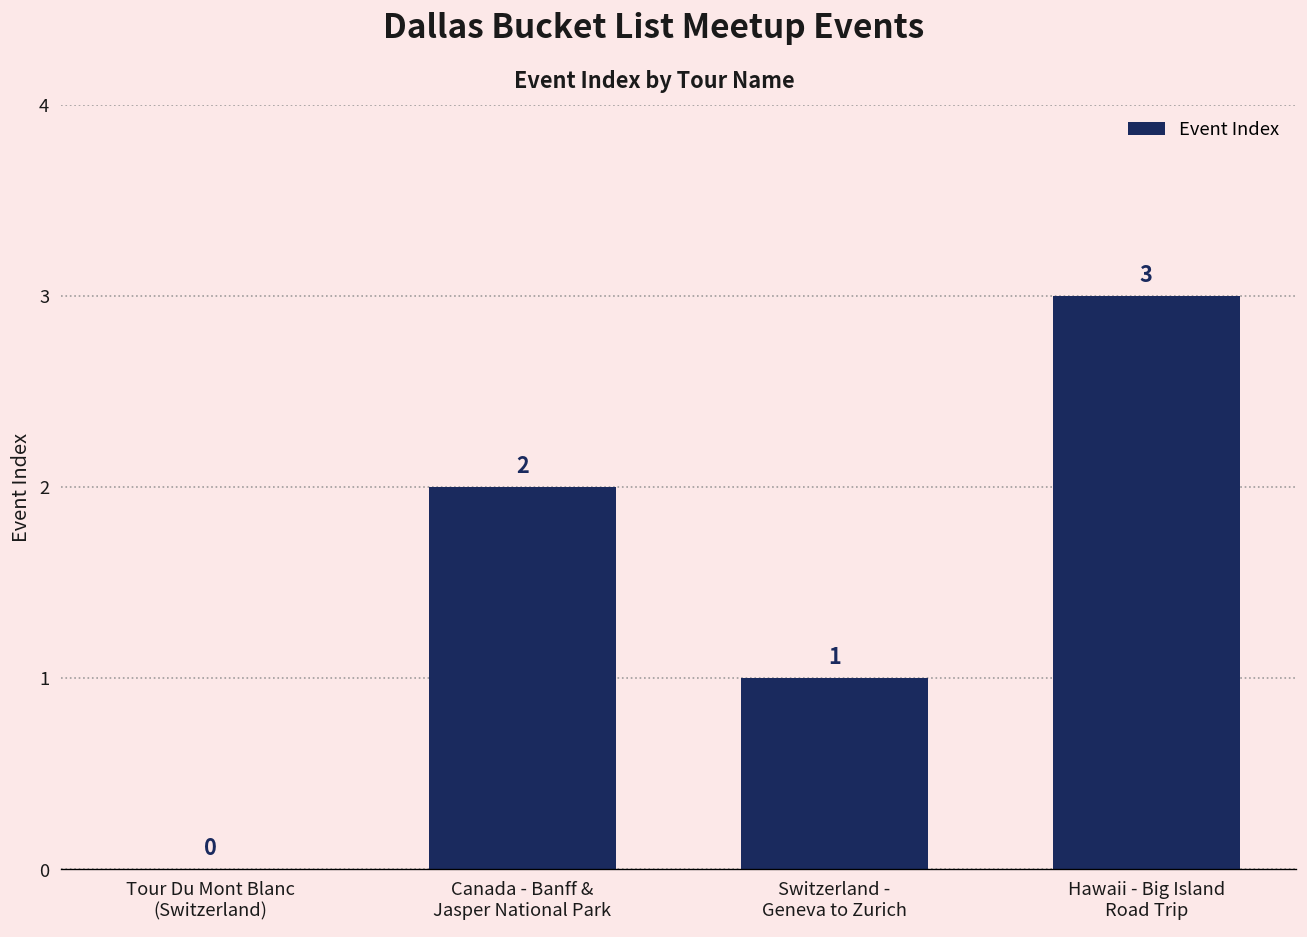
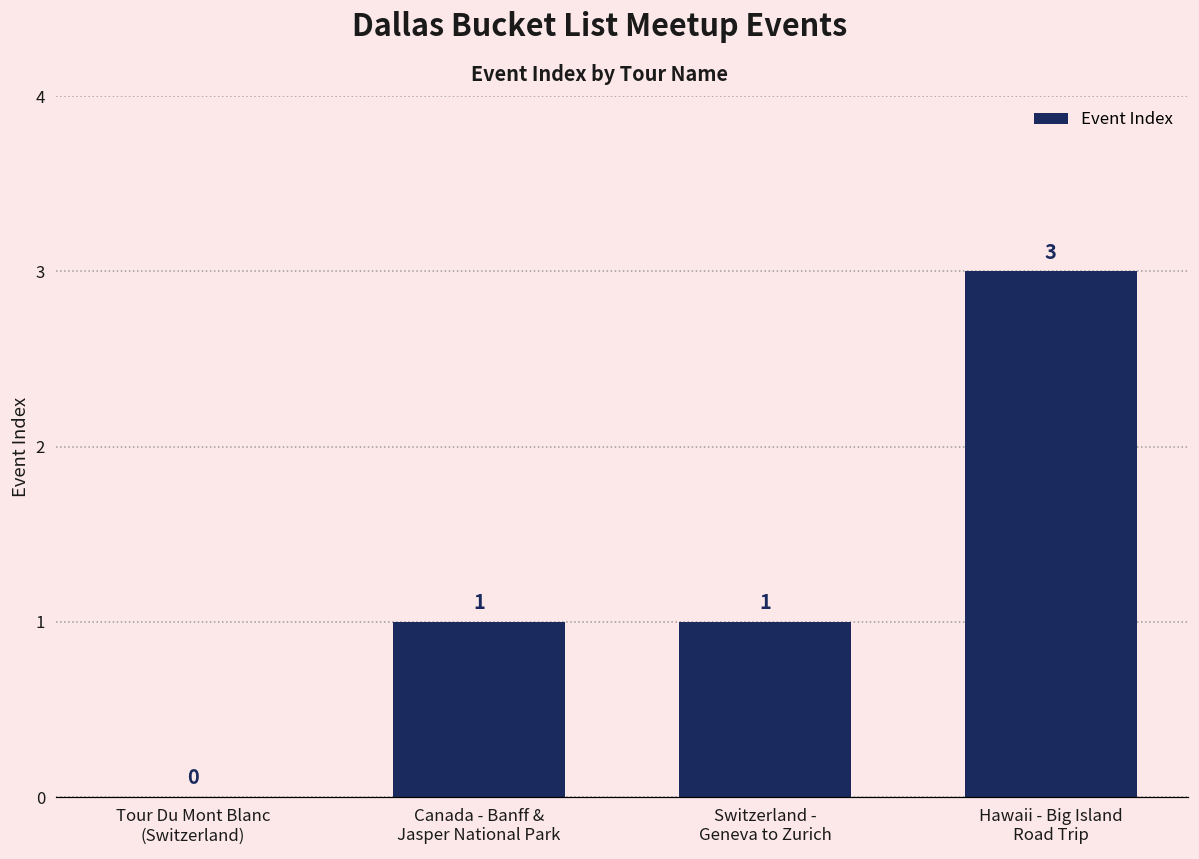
Canada - Banff & Jasper National Park: 2 -> 1
